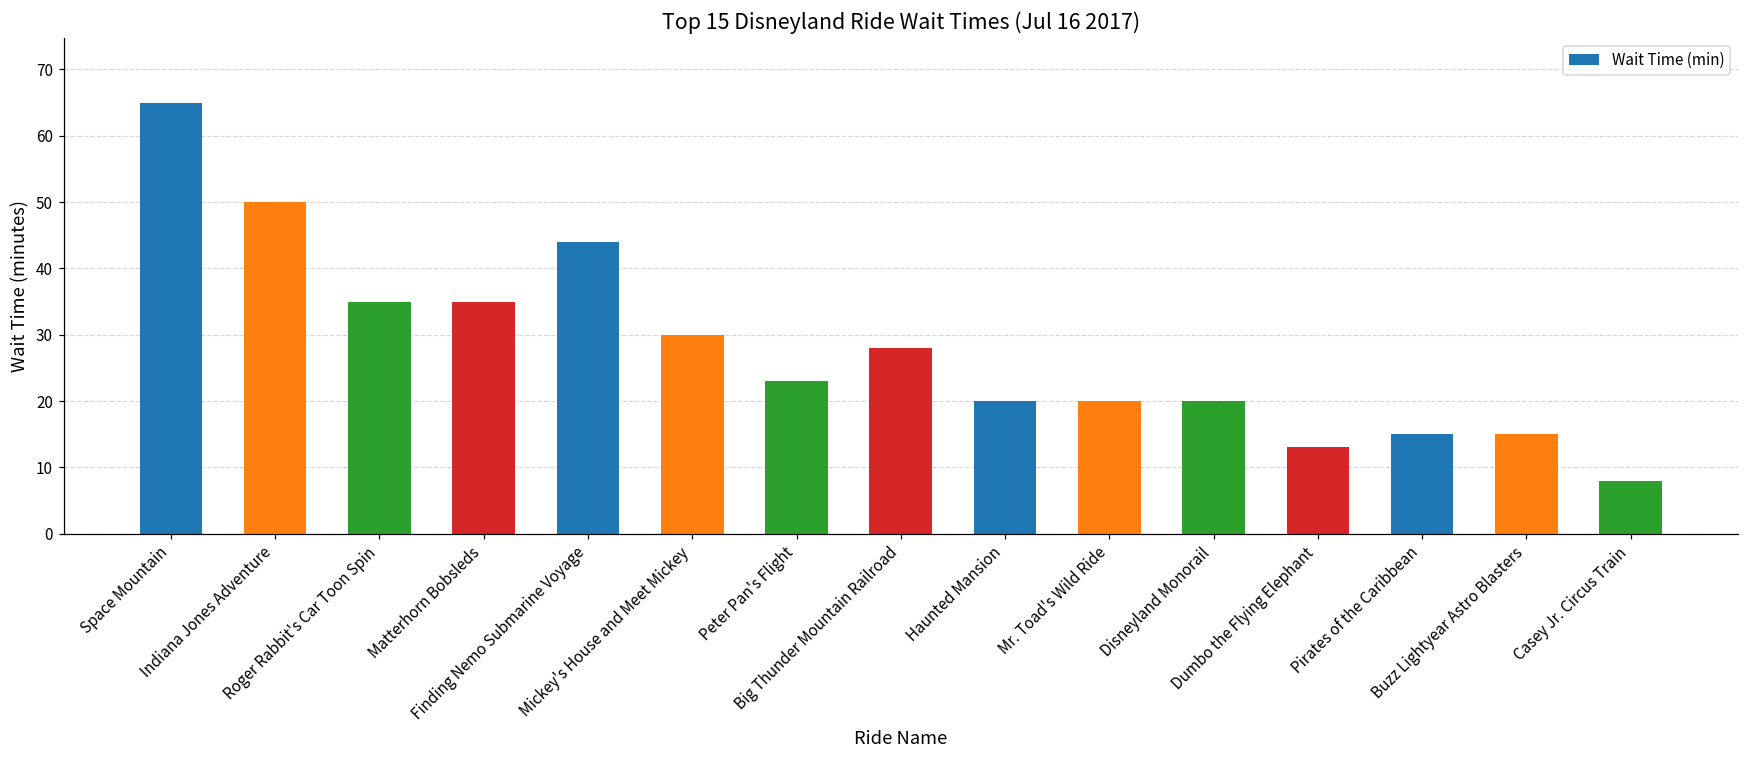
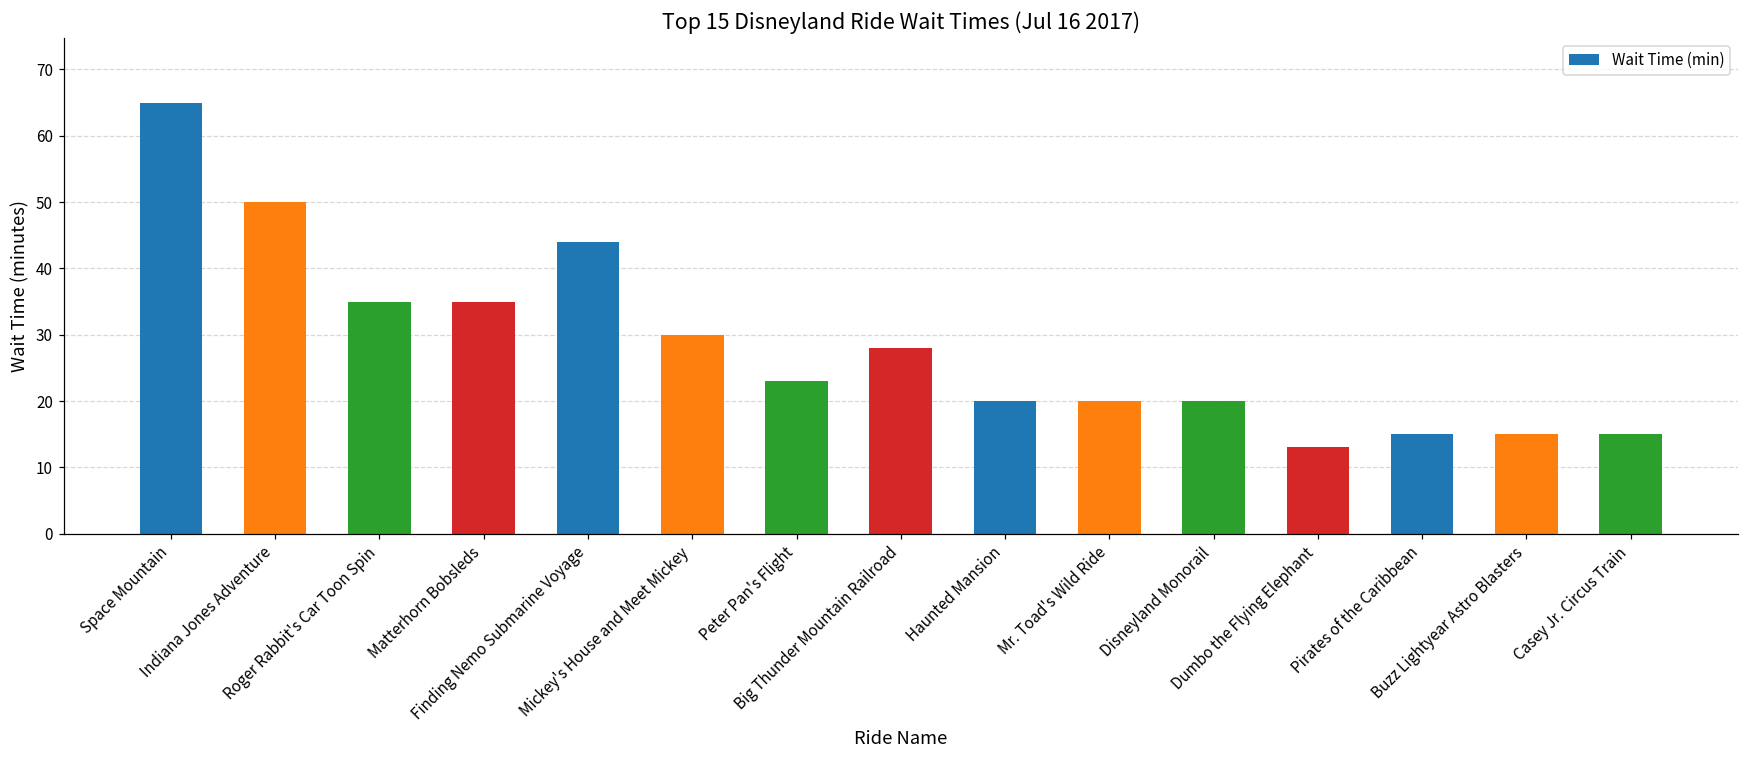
Casey Jr. Circus Train: 8 -> 15
